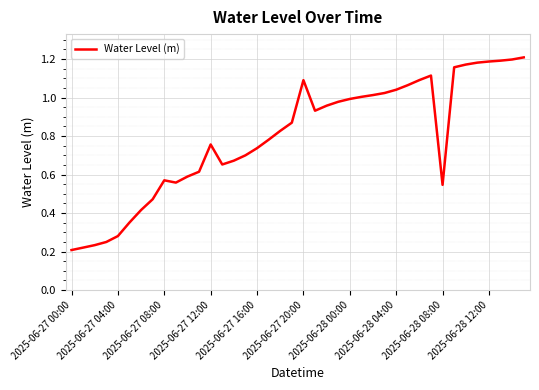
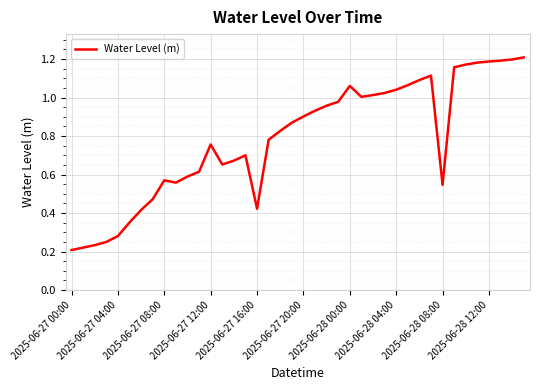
2025-06-27 16:00: 0.74 -> 0.42
2025-06-27 20:00: 1.09 -> 0.90
2025-06-28 00:00: 0.99 -> 1.06
